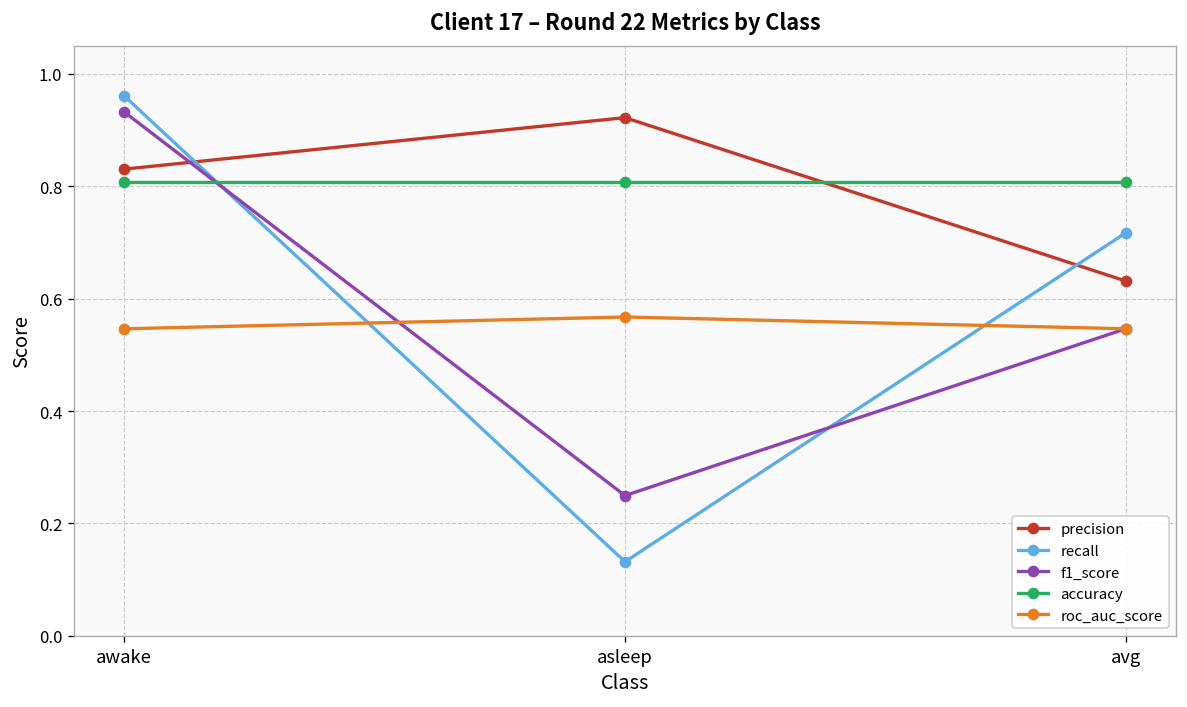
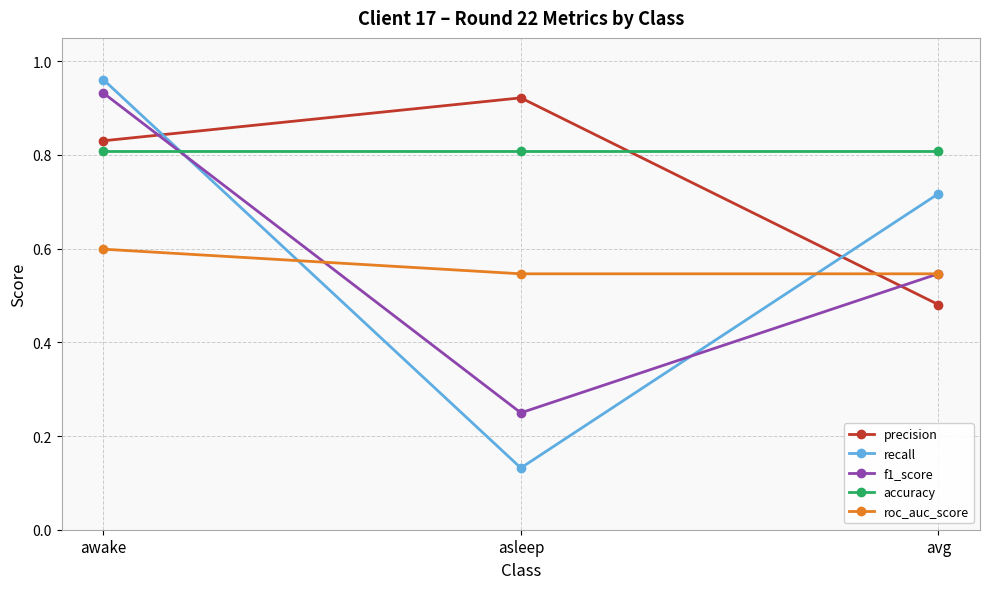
roc_auc_score, awake: 0.55 -> 0.60
roc_auc_score, asleep: 0.57 -> 0.55
precision, avg: 0.63 -> 0.48
